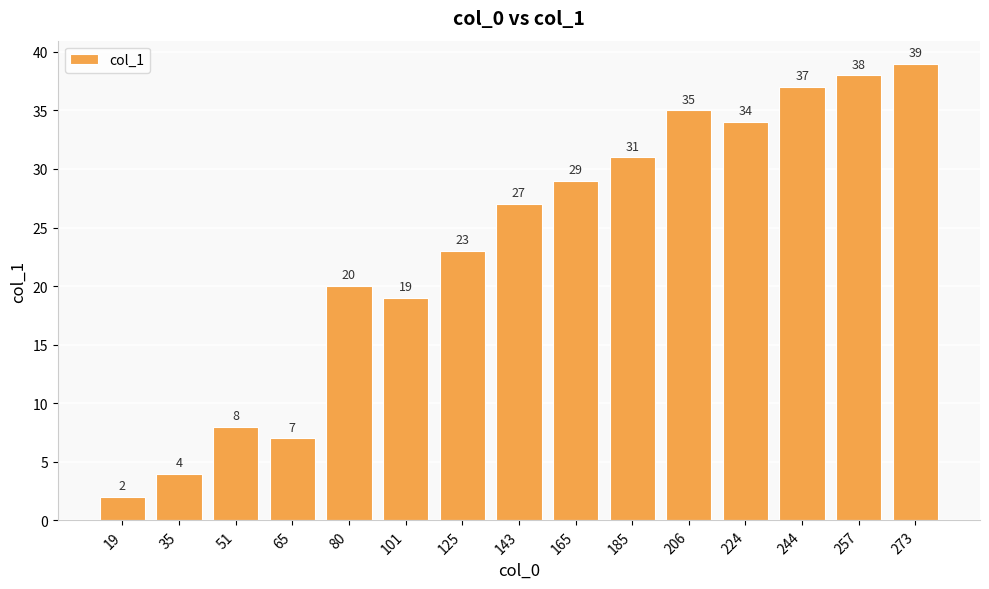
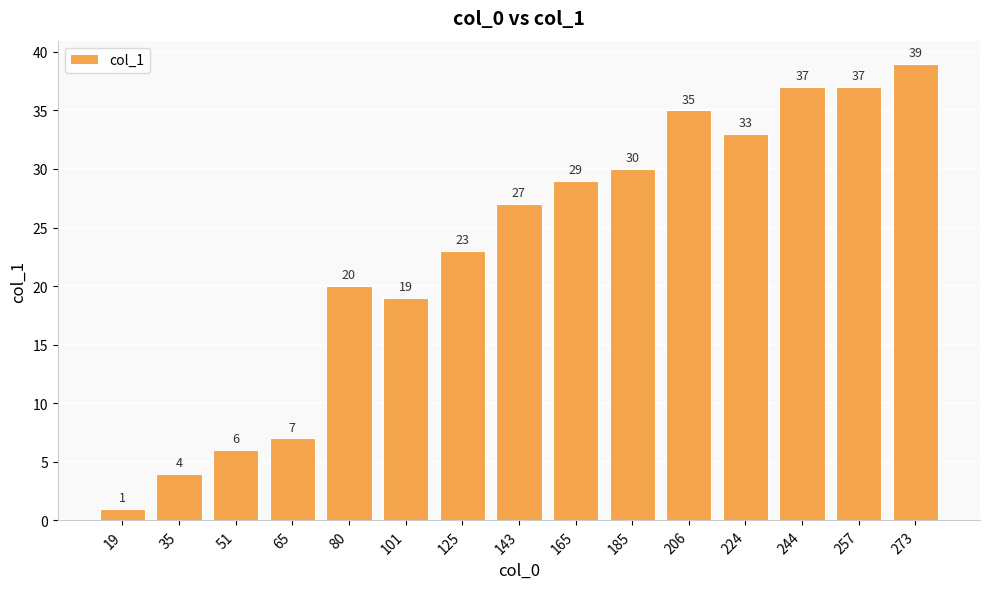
19: 2 -> 1
51: 8 -> 6
185: 31 -> 30
224: 34 -> 33
257: 38 -> 37
